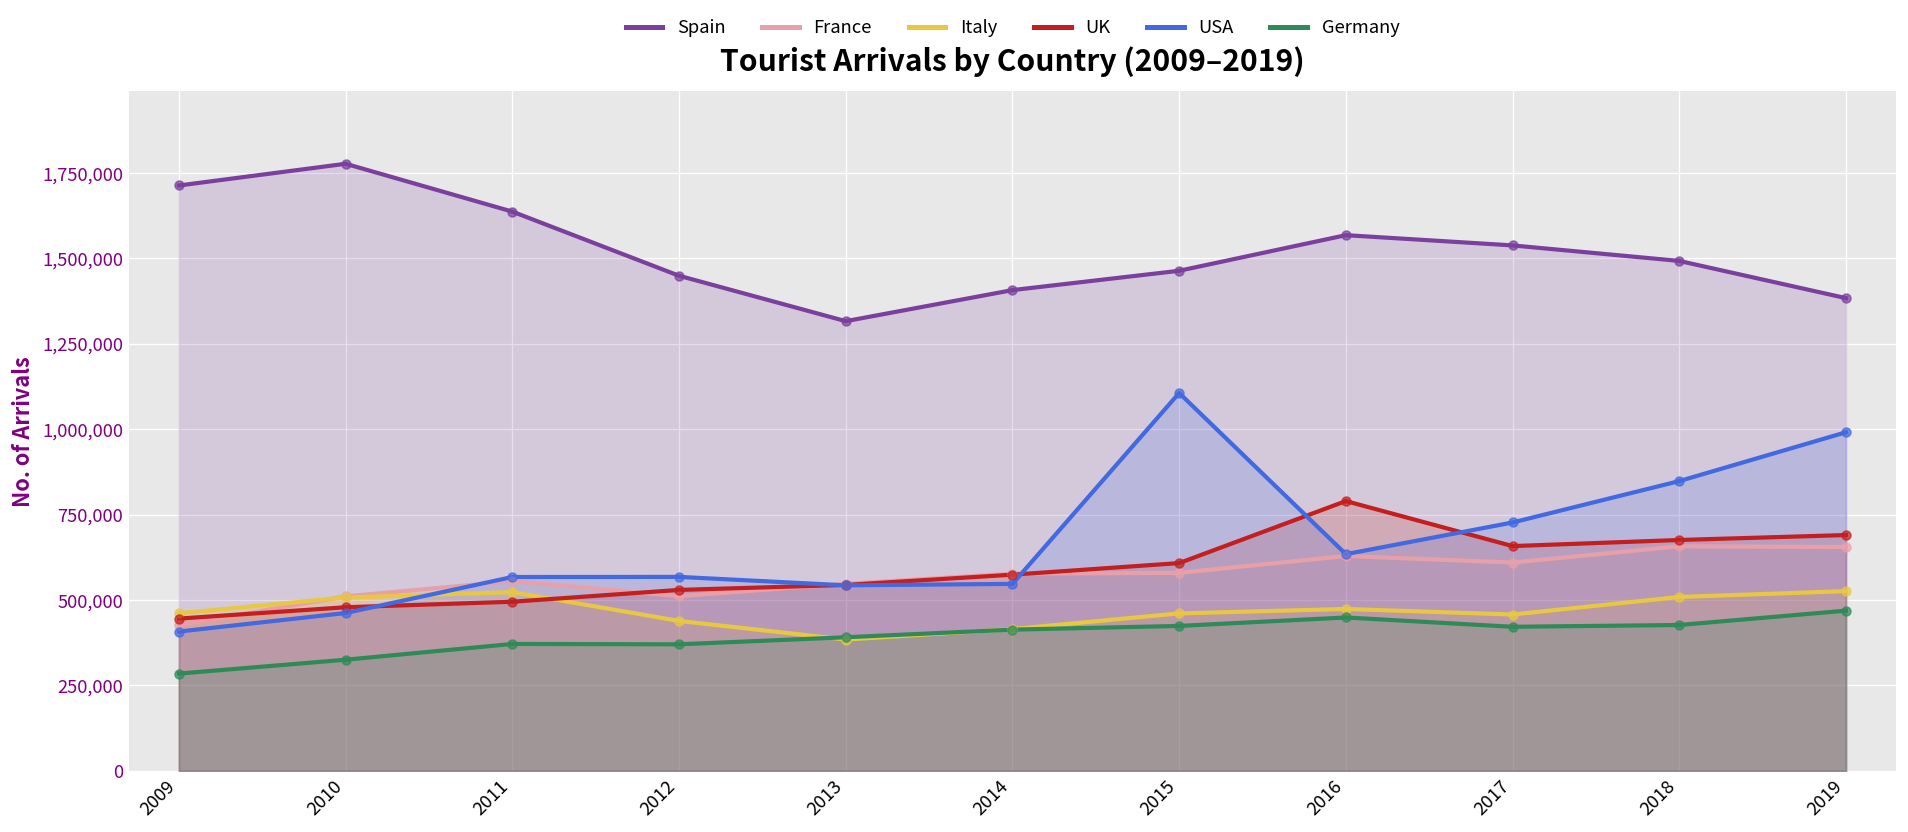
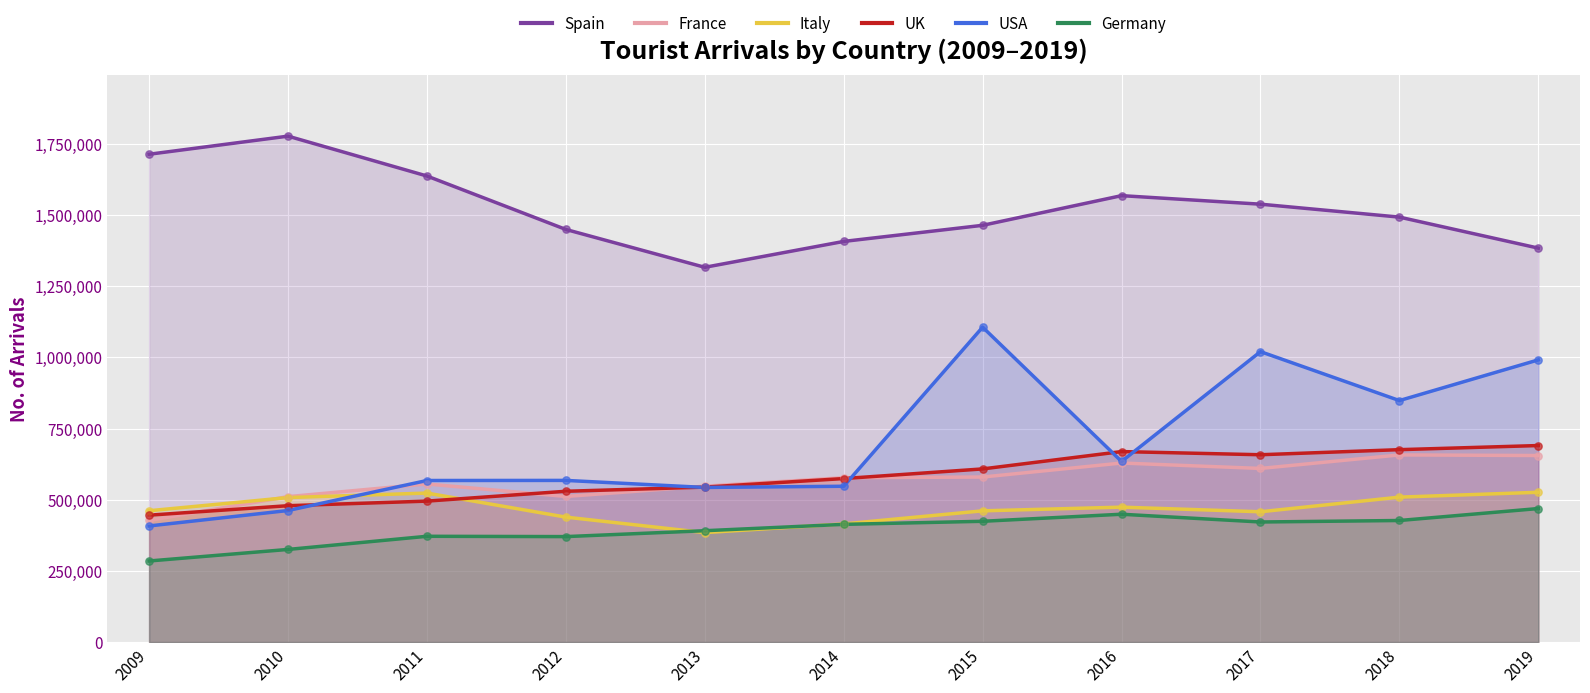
UK, 2016: 790,000 -> 670,000
USA, 2017: 730,000 -> 1,020,000
